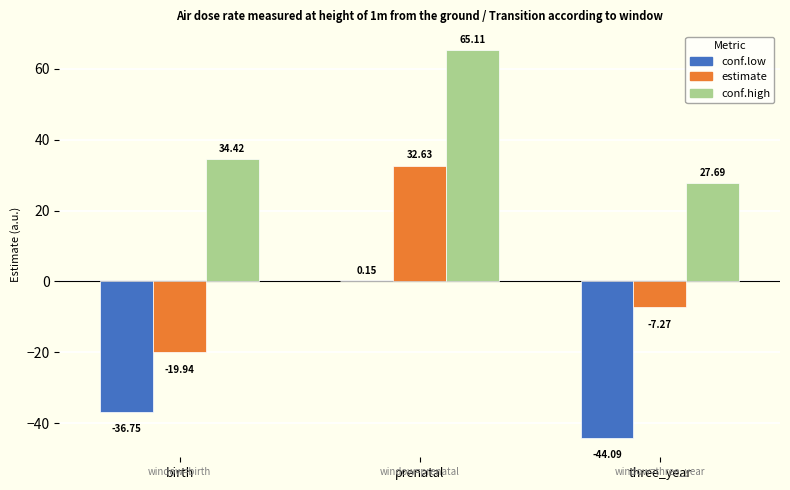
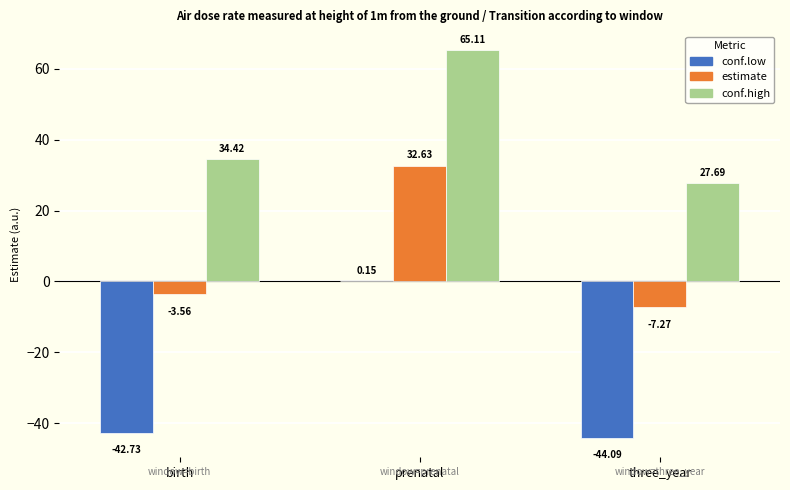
conf.low, birth: -36.75 -> -42.73
estimate, birth: -19.94 -> -3.56
